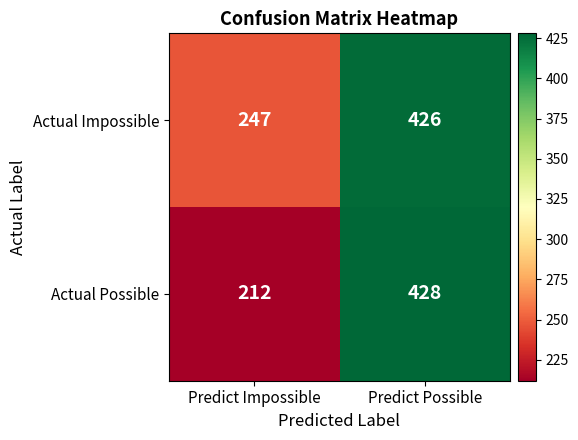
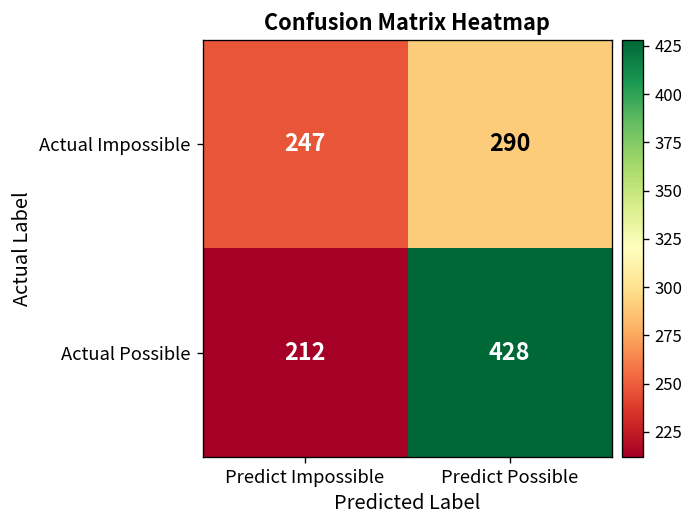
Actual Impossible, Predict Possible: 426 -> 290
